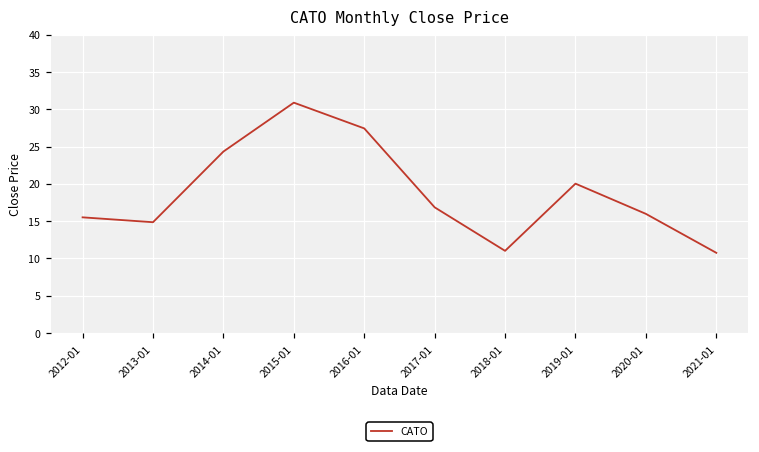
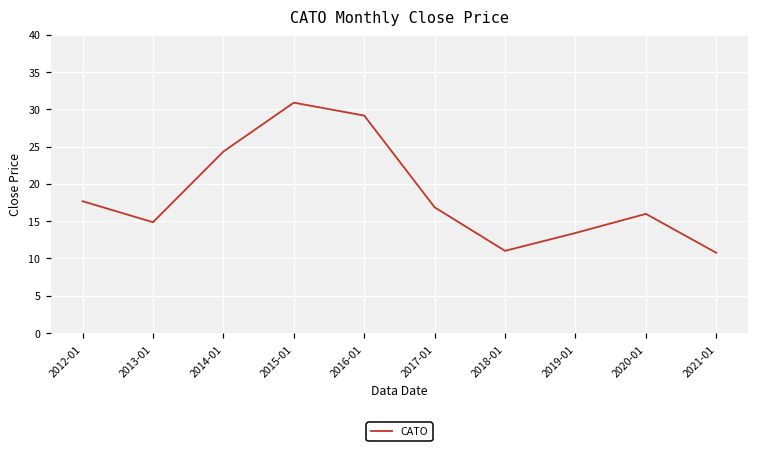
2012-01: 16 -> 18
2016-01: 27 -> 29
2019-01: 20 -> 13
